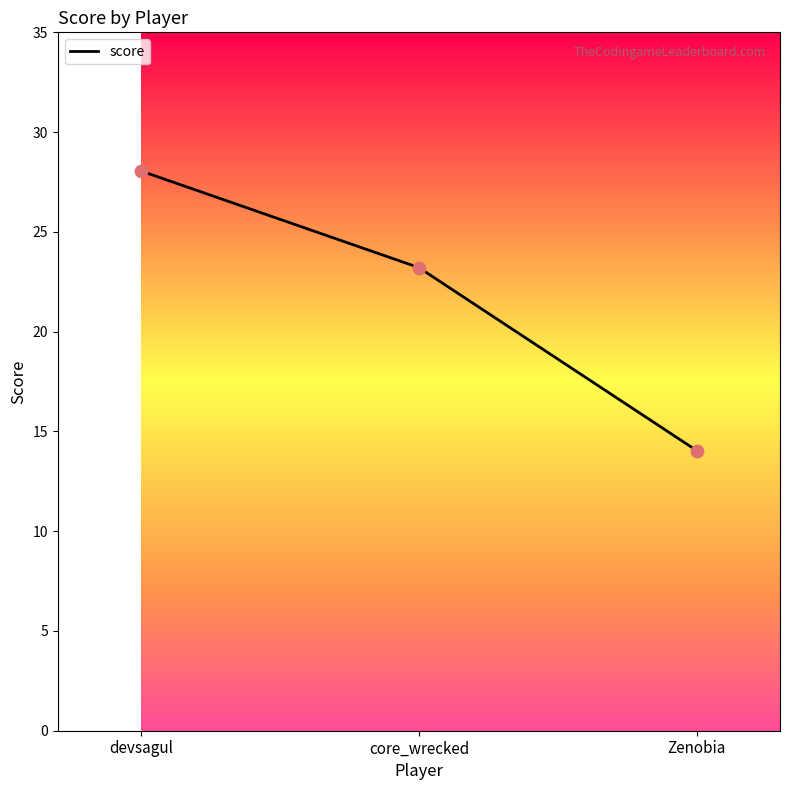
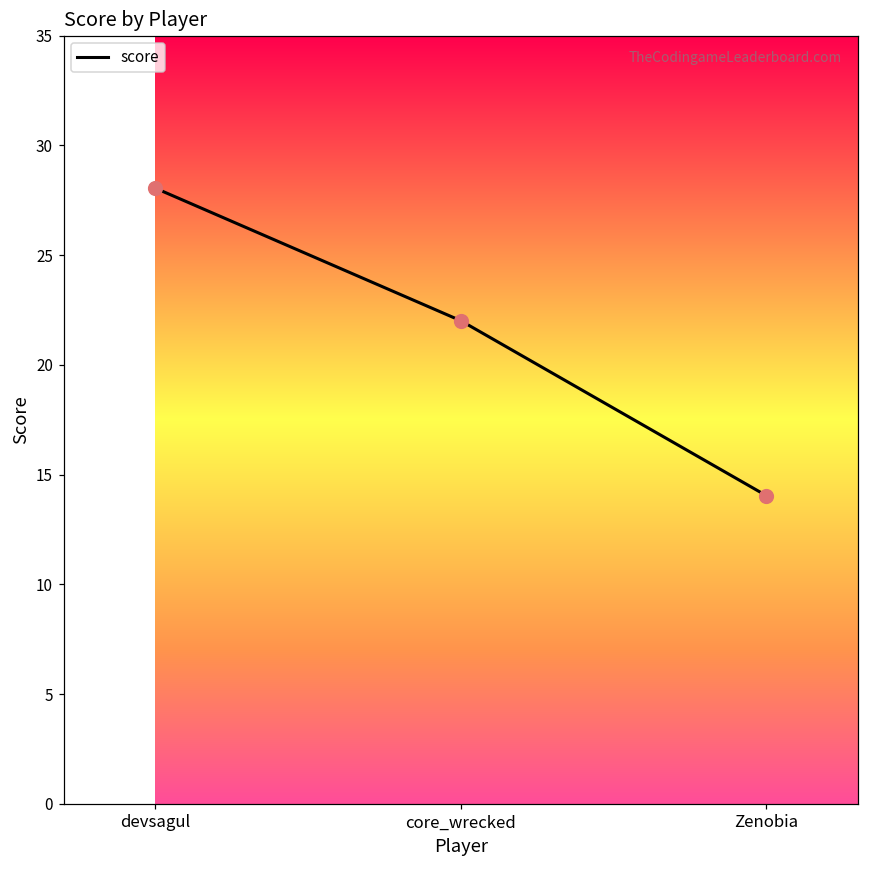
core_wrecked: 23.2 -> 22.0
